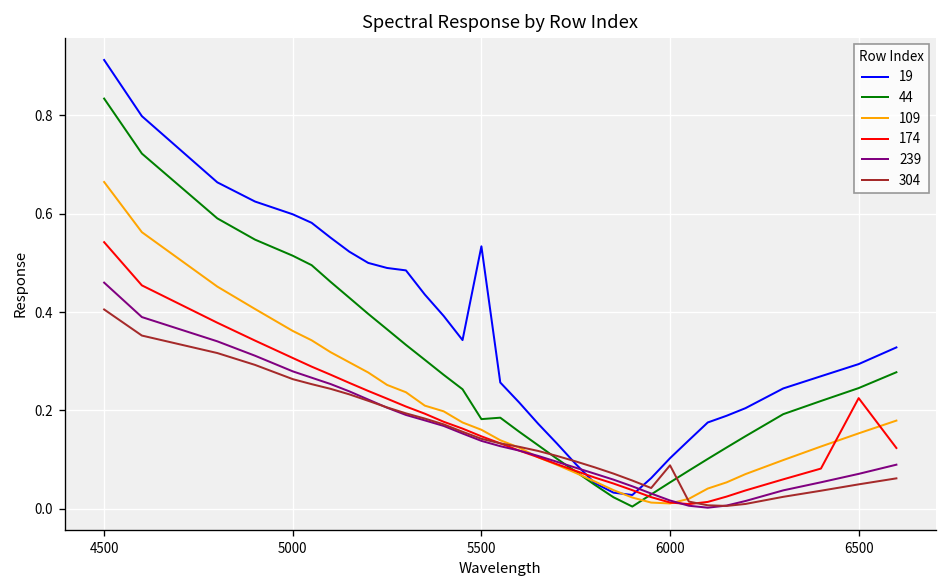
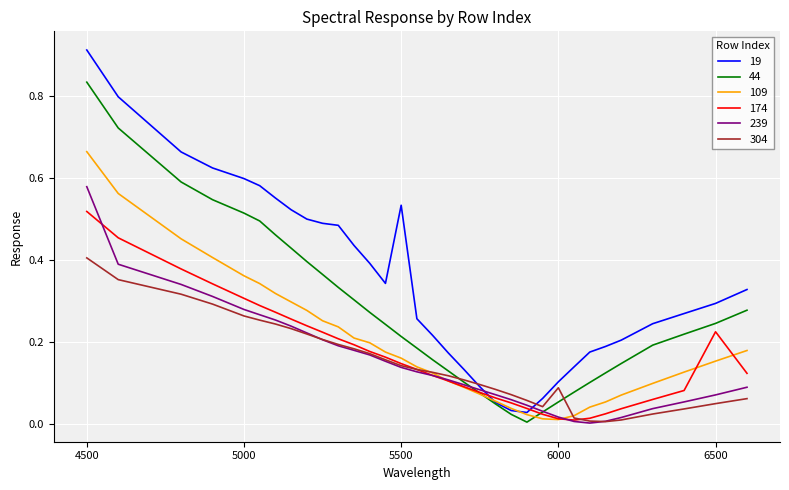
174, 4500: 0.54 -> 0.52
239, 4500: 0.46 -> 0.58
44, 5500: 0.18 -> 0.21
